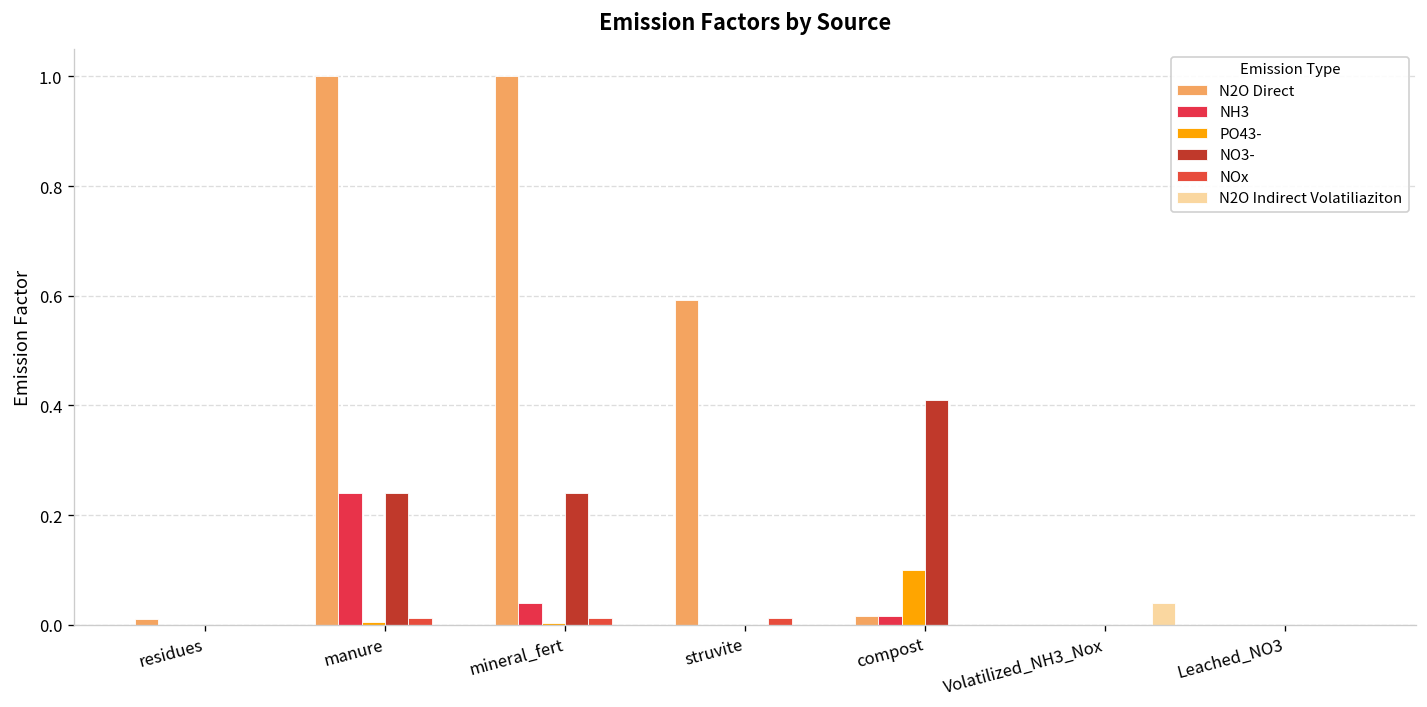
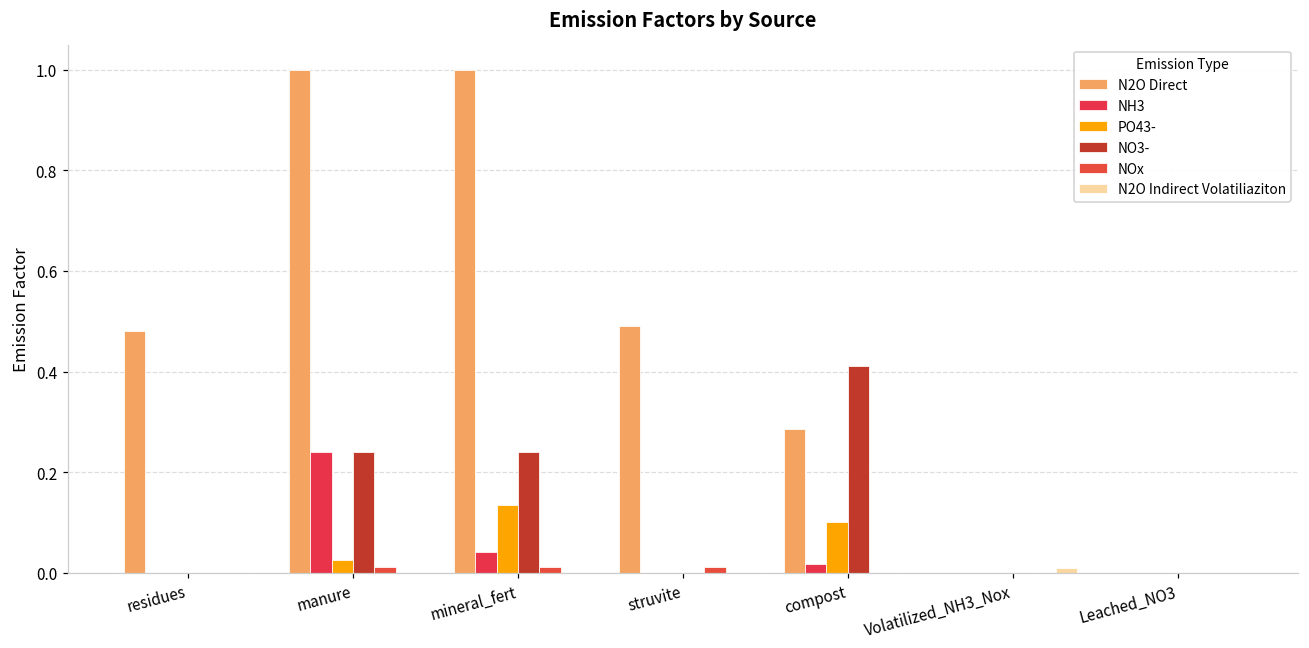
N2O Direct, residues: 0.01 -> 0.48
PO43-, manure: 0.01 -> 0.03
PO43-, mineral_fert: 0.00 -> 0.13
N2O Direct, struvite: 0.59 -> 0.49
N2O Direct, compost: 0.02 -> 0.29
N2O Indirect Volatiliaziton, Volatilized_NH3_Nox: 0.04 -> 0.01
